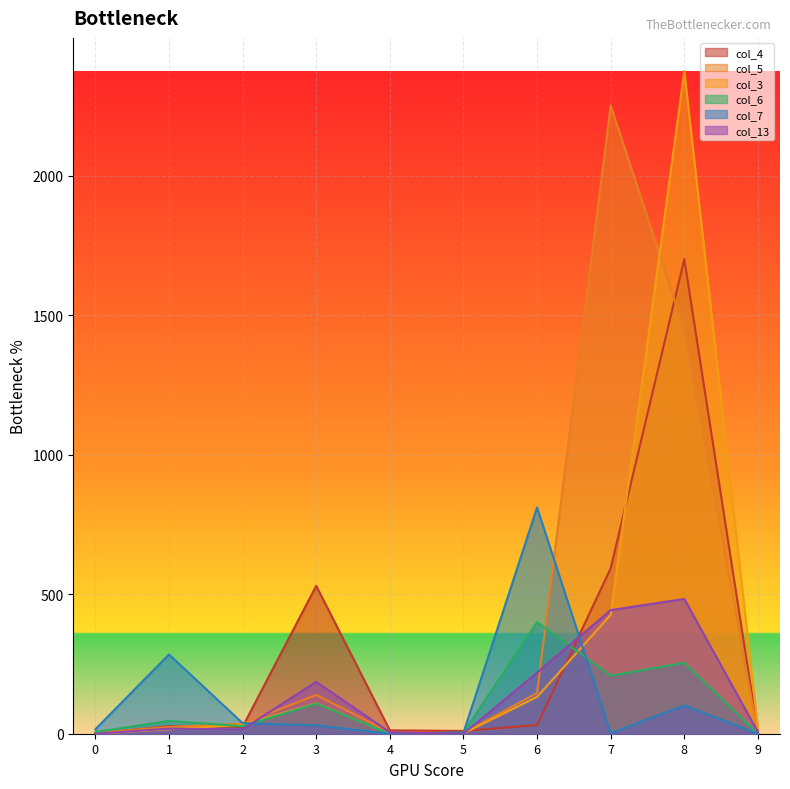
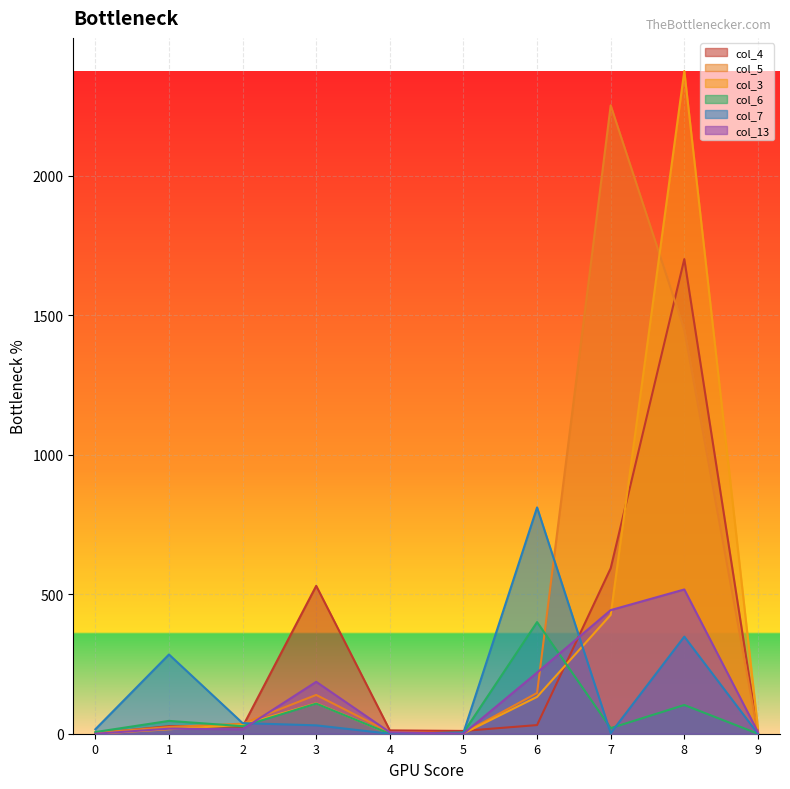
col_6, 7: 210 -> 20
col_6, 8: 250 -> 100
col_7, 8: 100 -> 350
col_13, 8: 480 -> 520
